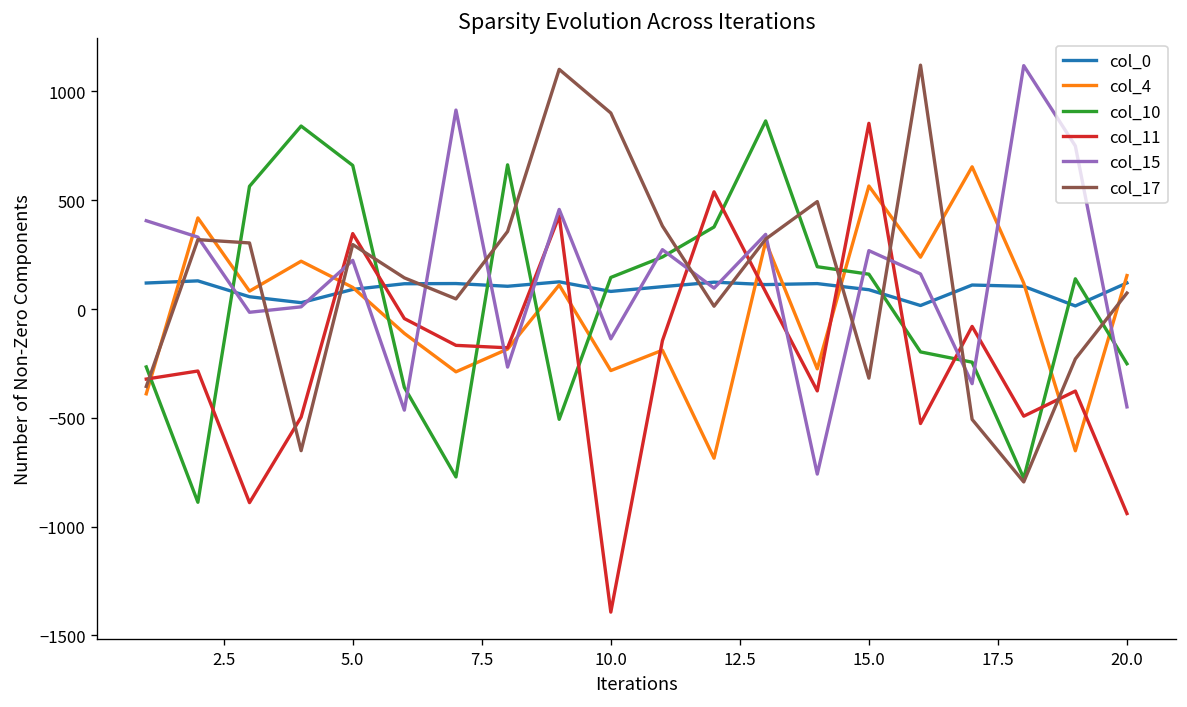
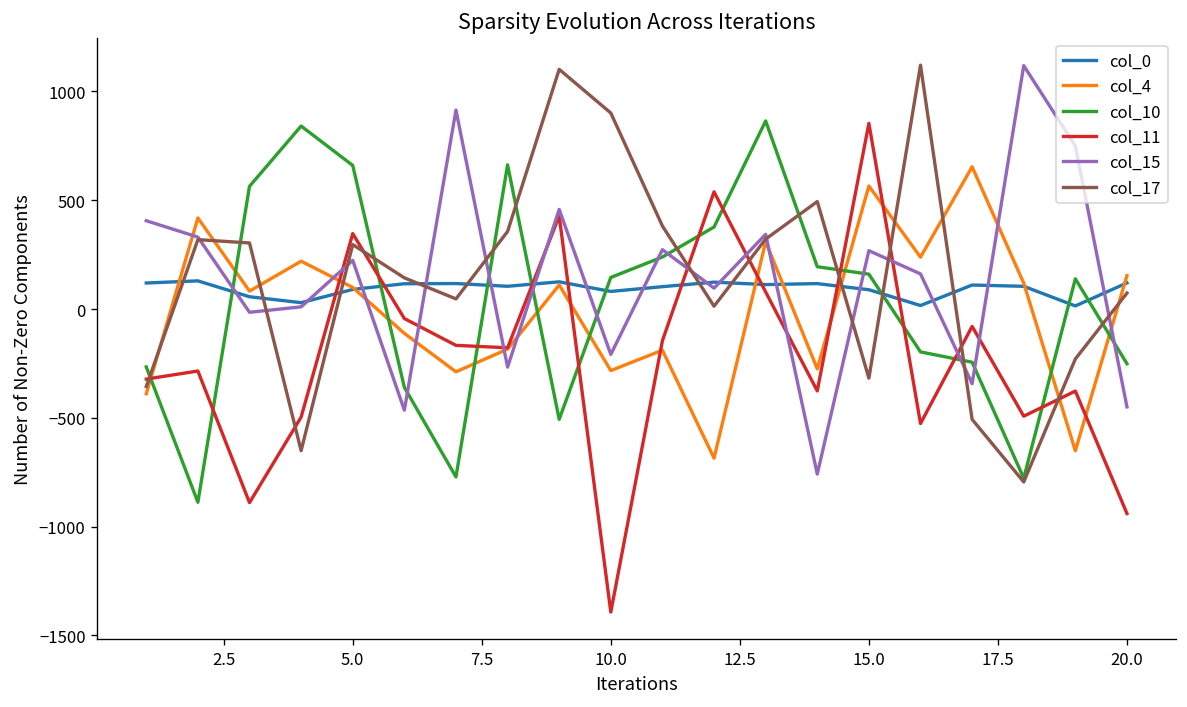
col_15, 10.0: -140 -> -210
